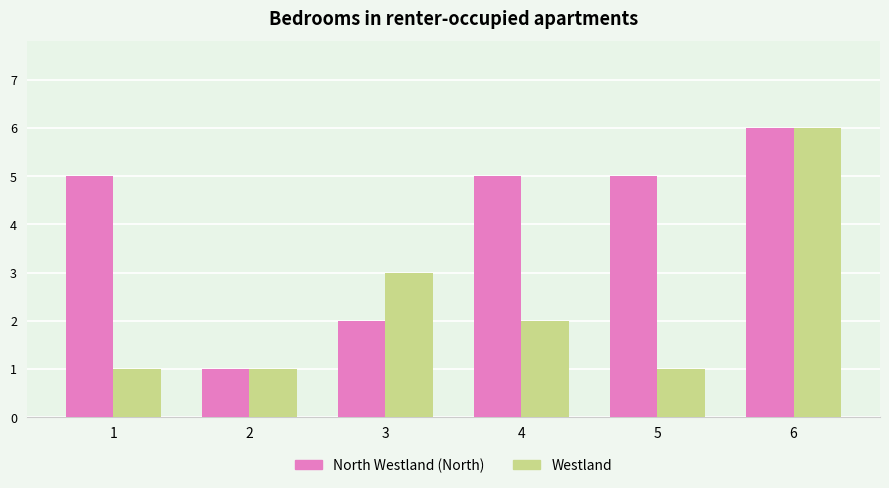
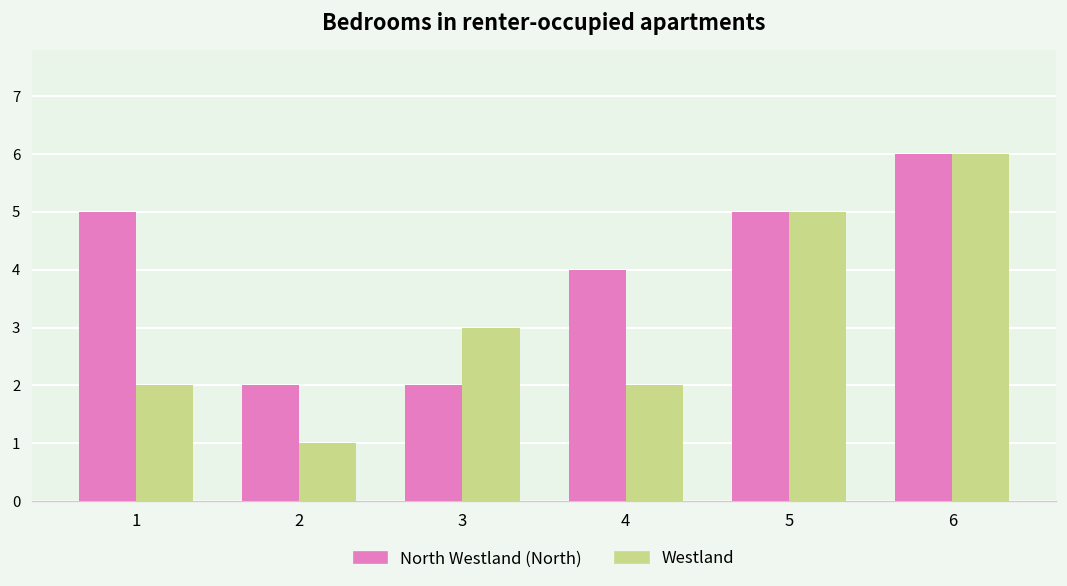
Westland, 1: 1 -> 2
North Westland (North), 2: 1 -> 2
North Westland (North), 4: 5 -> 4
Westland, 5: 1 -> 5
